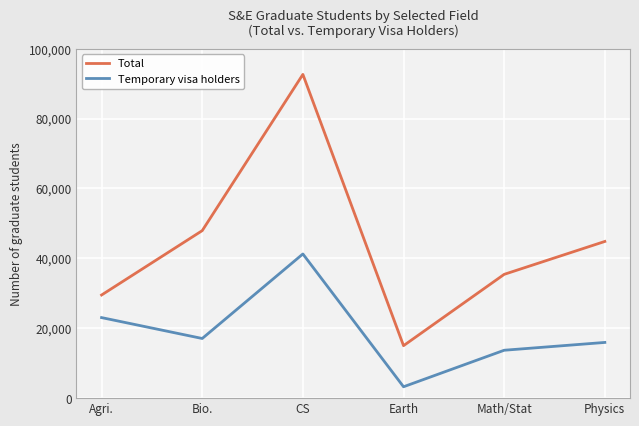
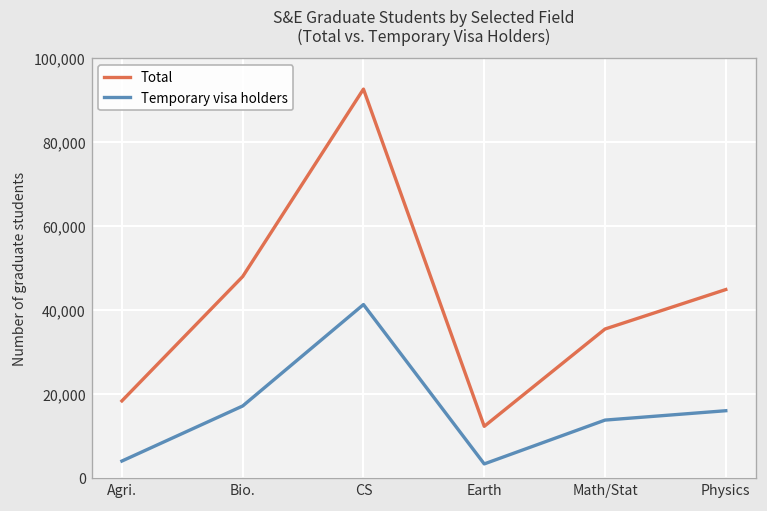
Total, Agri.: 30,000 -> 18,000
Temporary visa holders, Agri.: 23,000 -> 4,000
Total, Earth: 15,000 -> 12,000
